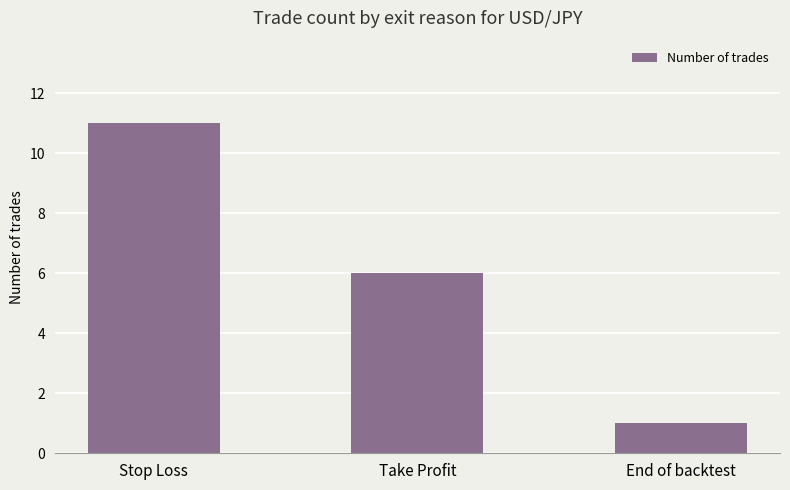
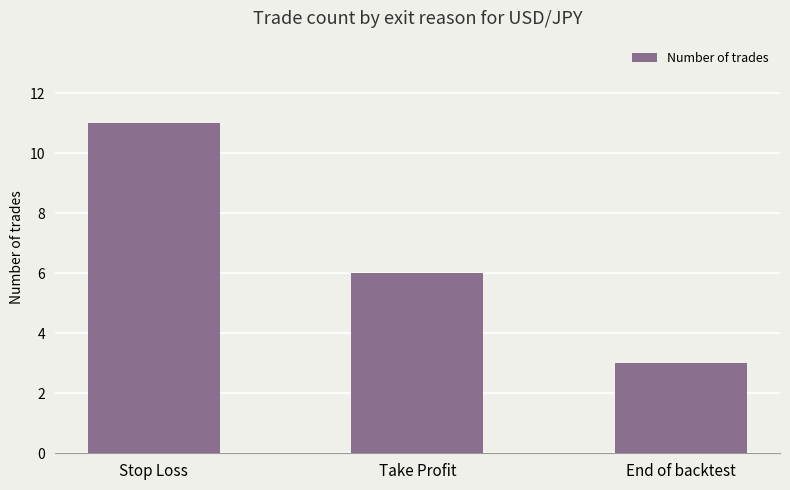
End of backtest: 1 -> 3
